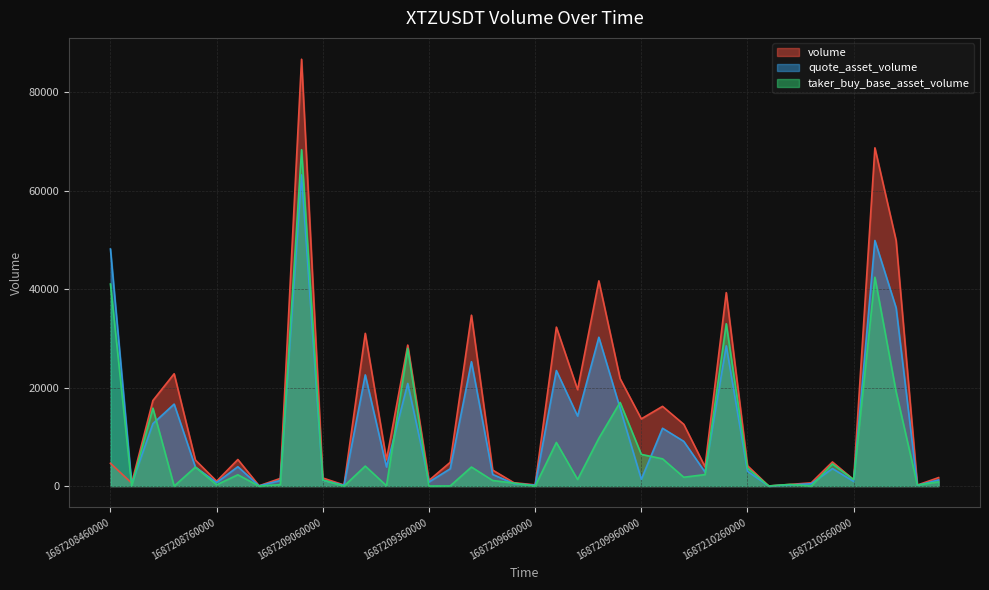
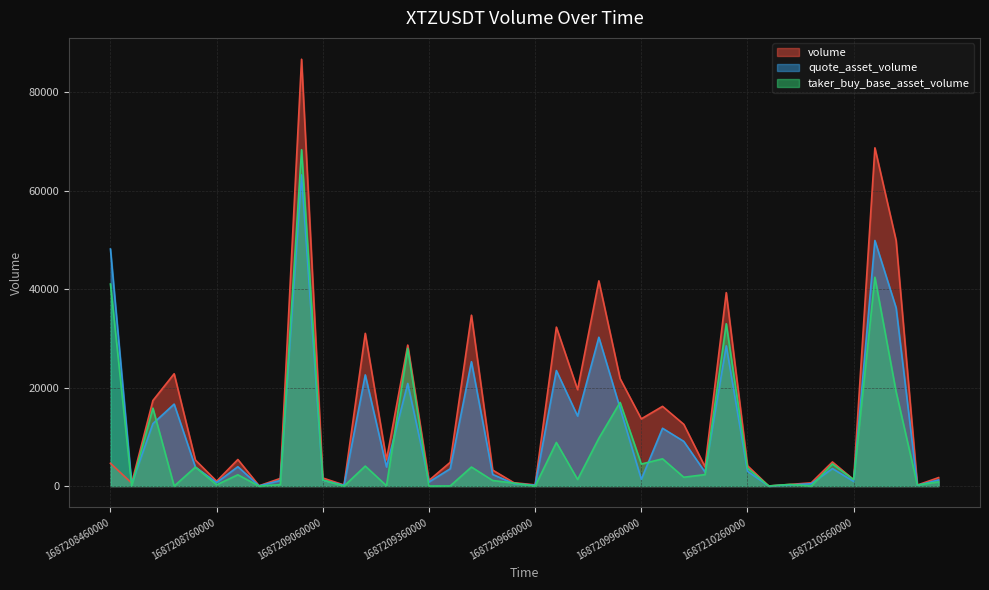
taker_buy_base_asset_volume, 1687209960000: 6000 -> 4000
